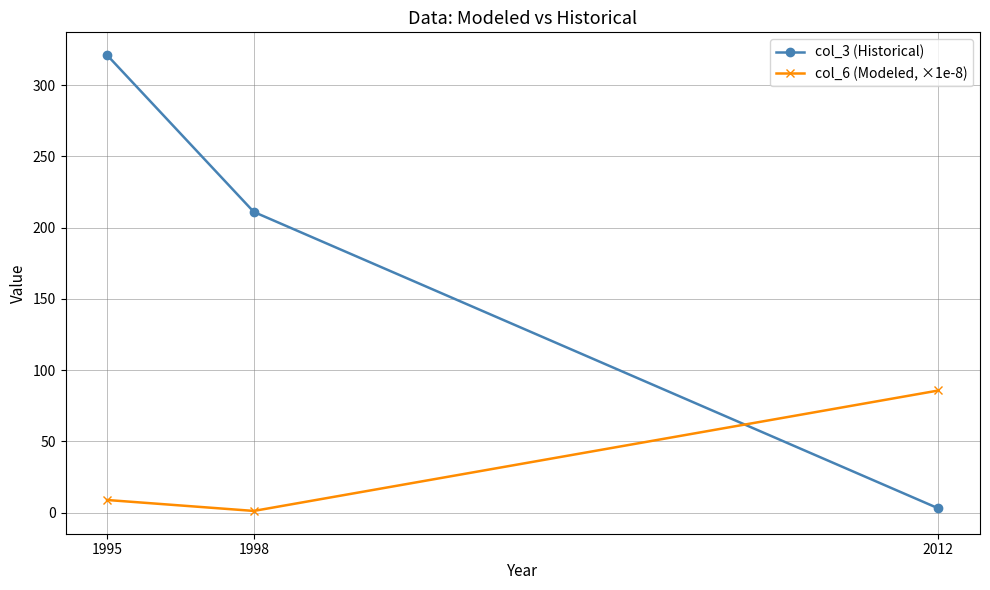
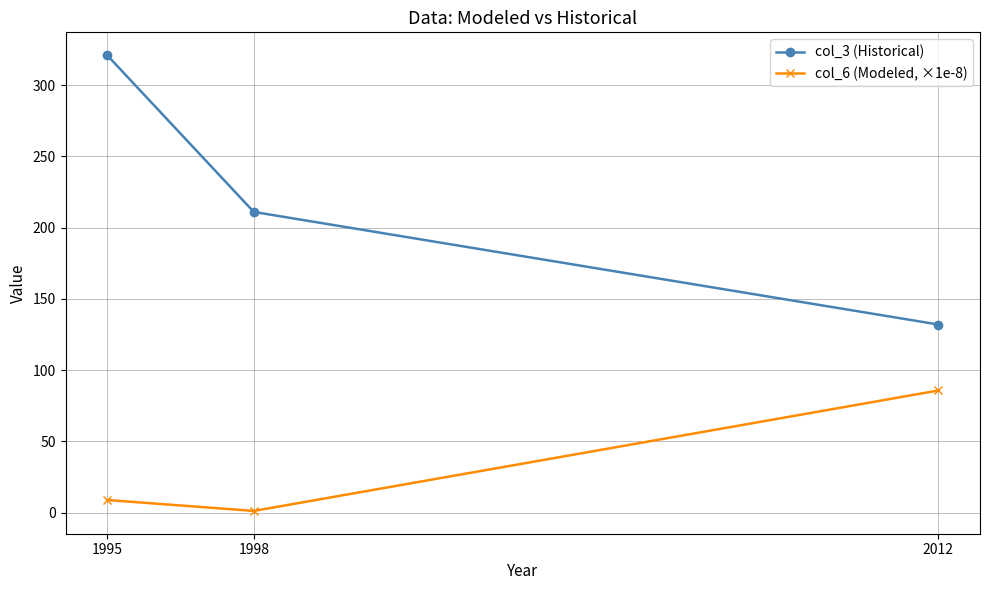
col_3 (Historical), 2012: 3 -> 132
